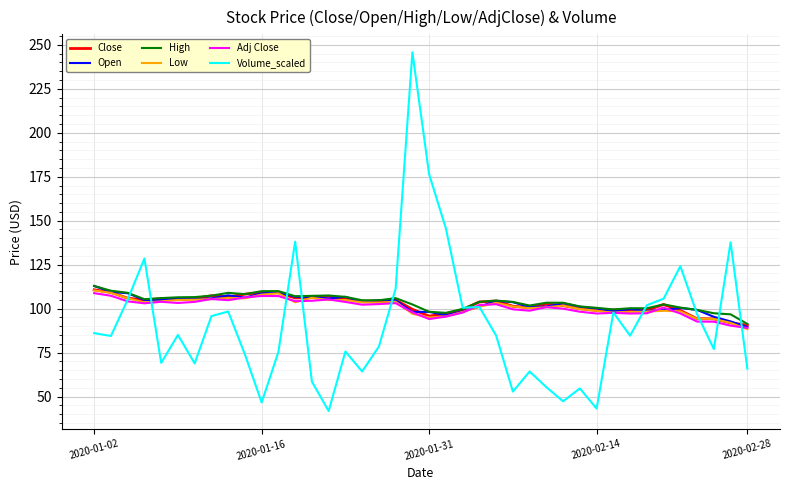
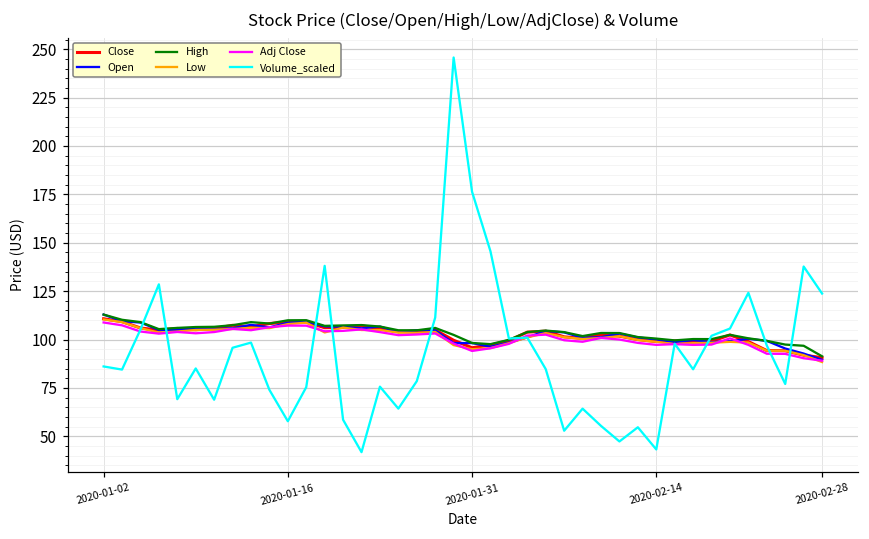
Volume_scaled, 2020-01-16: 47 -> 58
Volume_scaled, 2020-02-28: 66 -> 124
